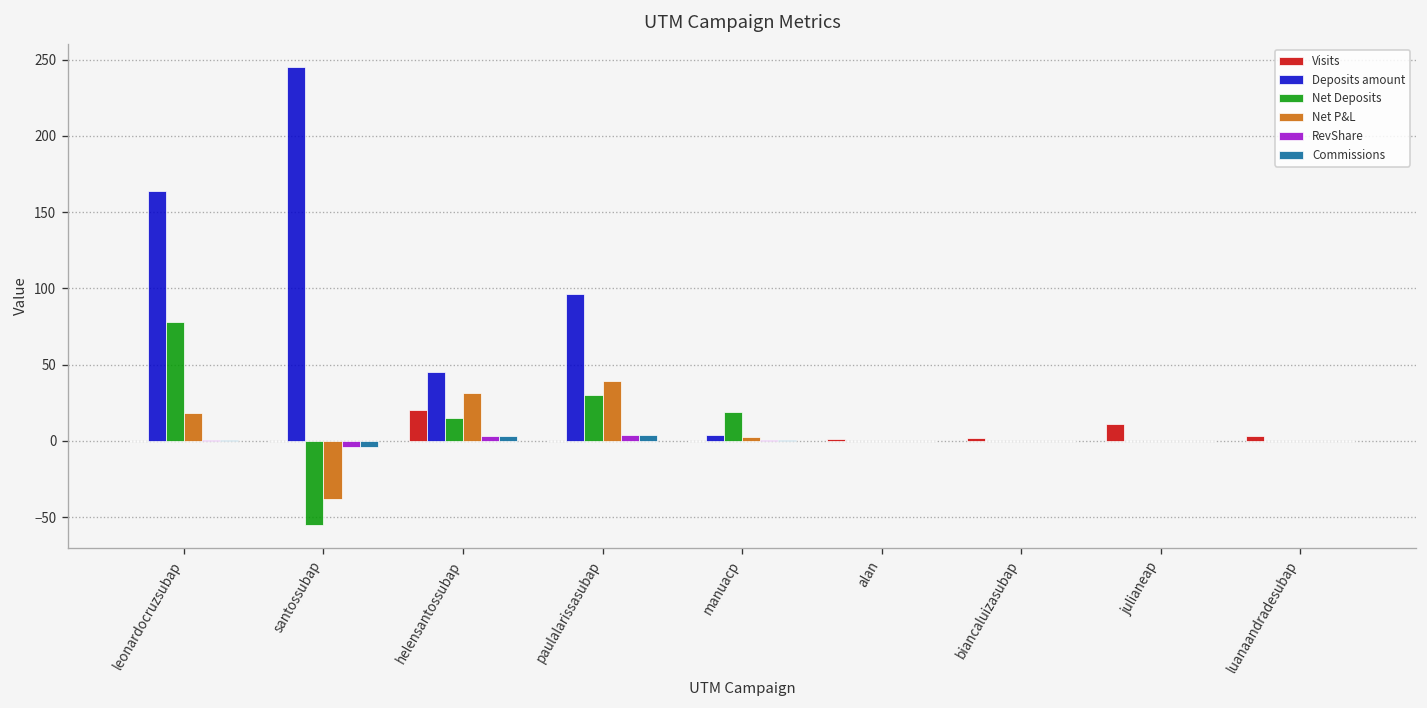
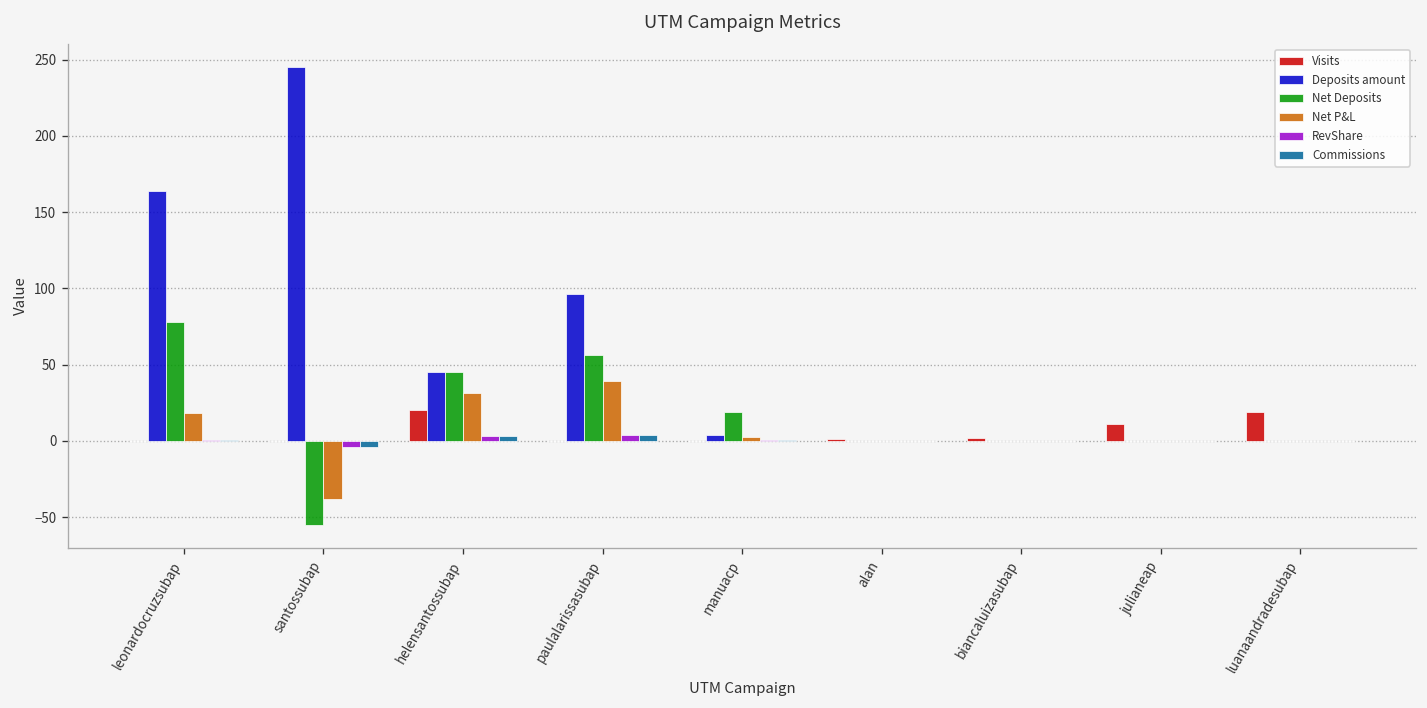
Net Deposits, helensantossubap: 15 -> 45
Net Deposits, paulalarissasubap: 30 -> 56
Visits, luanaandradesubap: 3 -> 19
